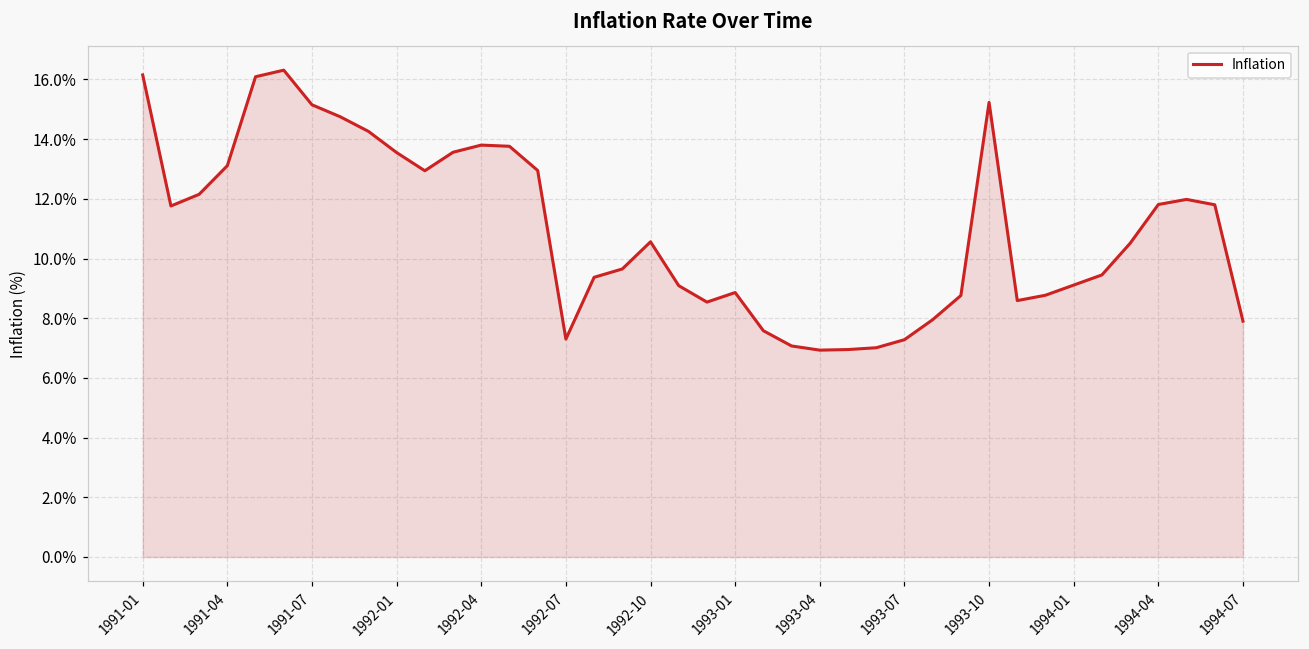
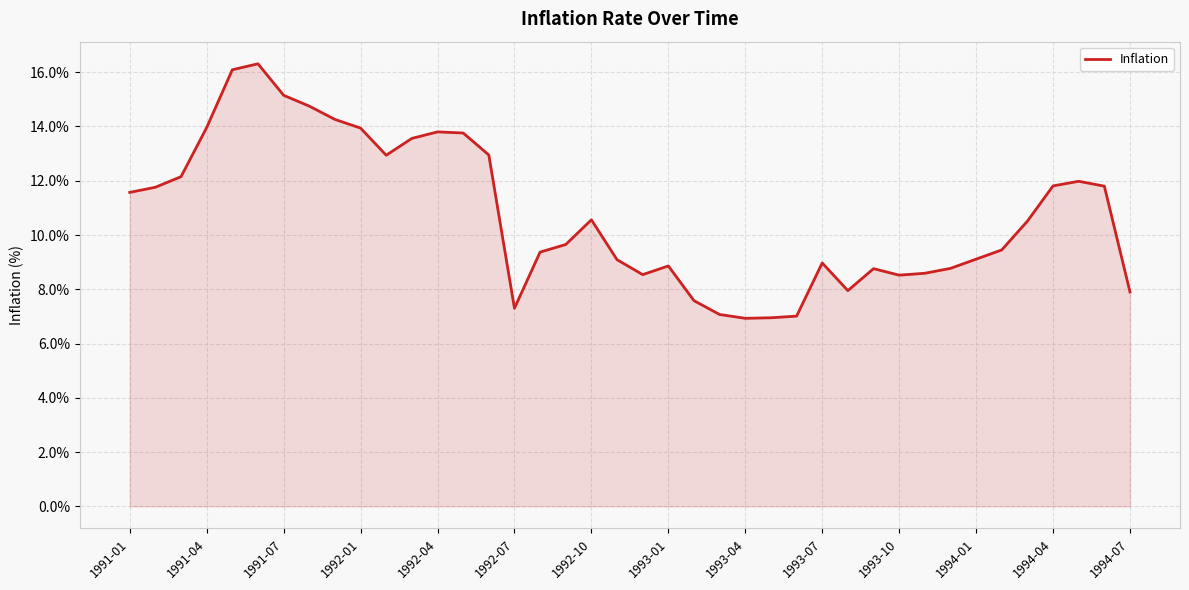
1991-01: 16.2% -> 11.6%
1991-04: 13.1% -> 14.0%
1992-01: 13.6% -> 13.9%
1993-07: 7.3% -> 9.0%
1993-10: 15.2% -> 8.5%
